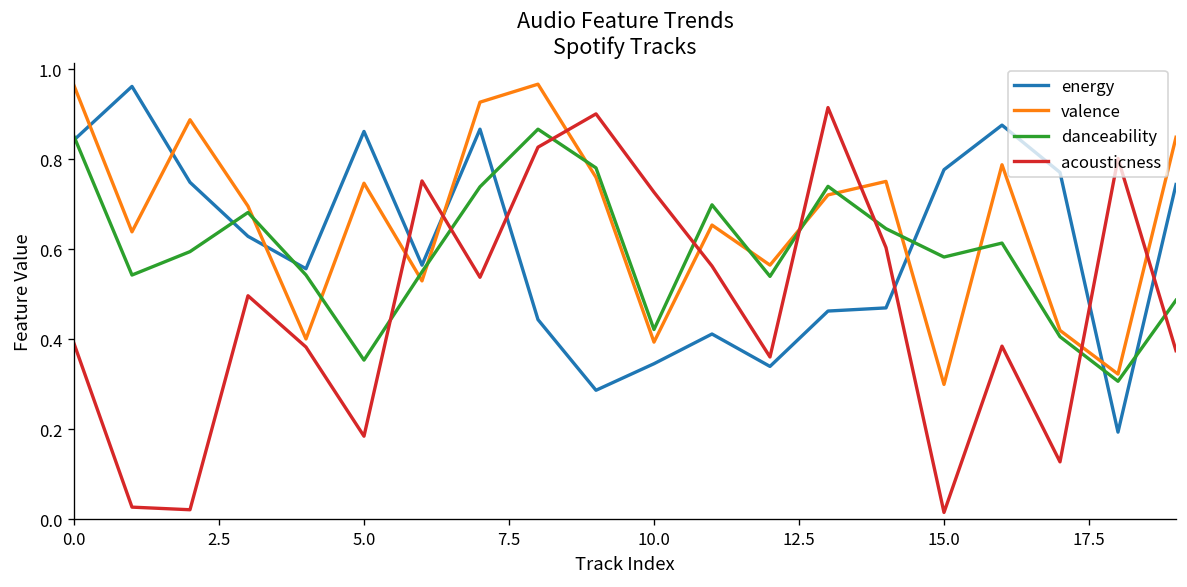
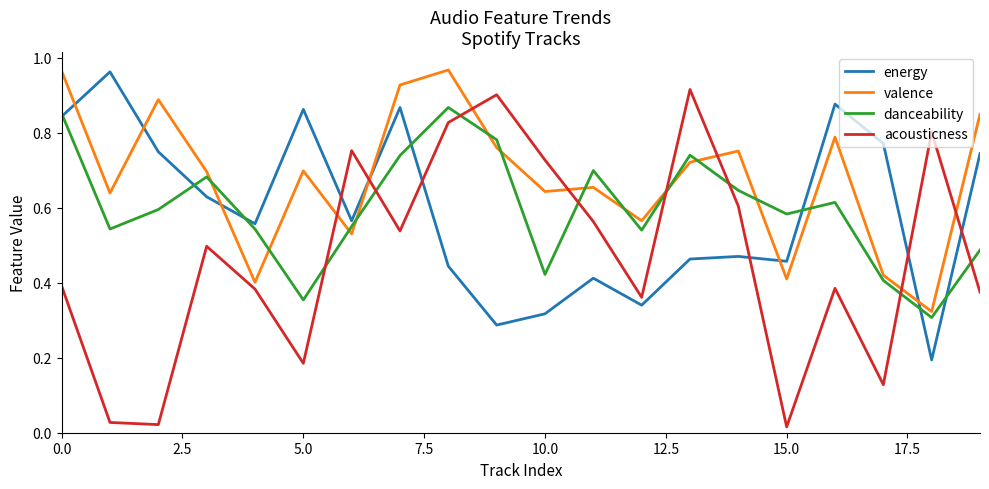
valence, 5.0: 0.75 -> 0.70
energy, 10.0: 0.35 -> 0.32
valence, 10.0: 0.39 -> 0.64
energy, 15.0: 0.78 -> 0.46
valence, 15.0: 0.30 -> 0.41
